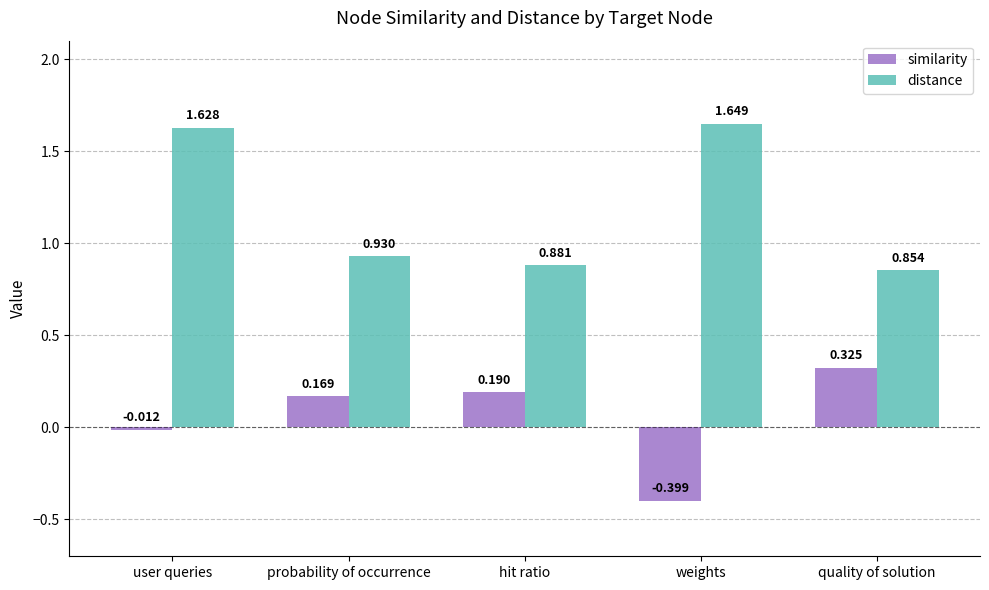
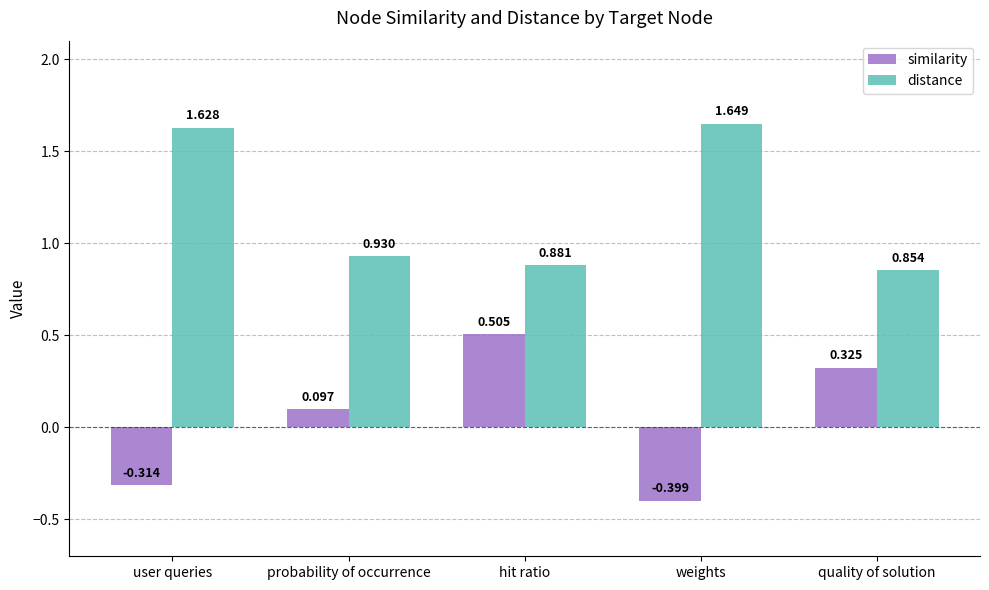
similarity, user queries: -0.012 -> -0.314
similarity, probability of occurrence: 0.169 -> 0.097
similarity, hit ratio: 0.190 -> 0.505
